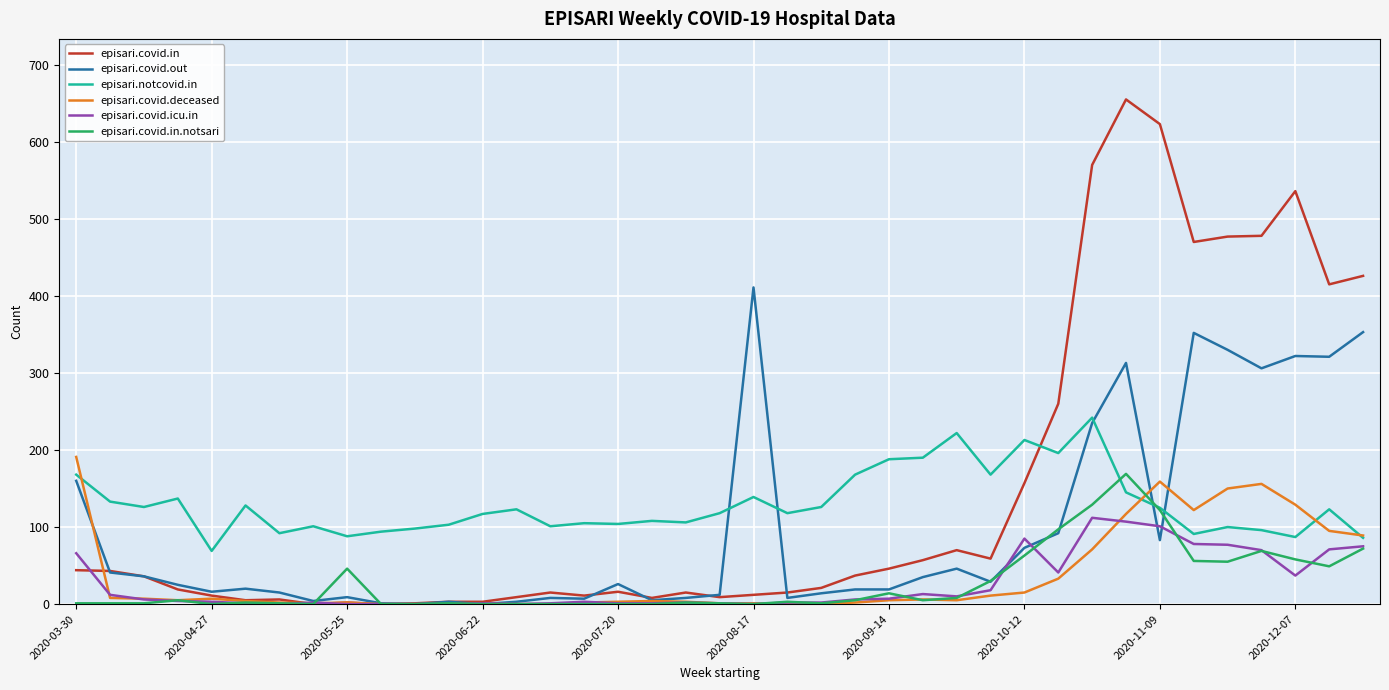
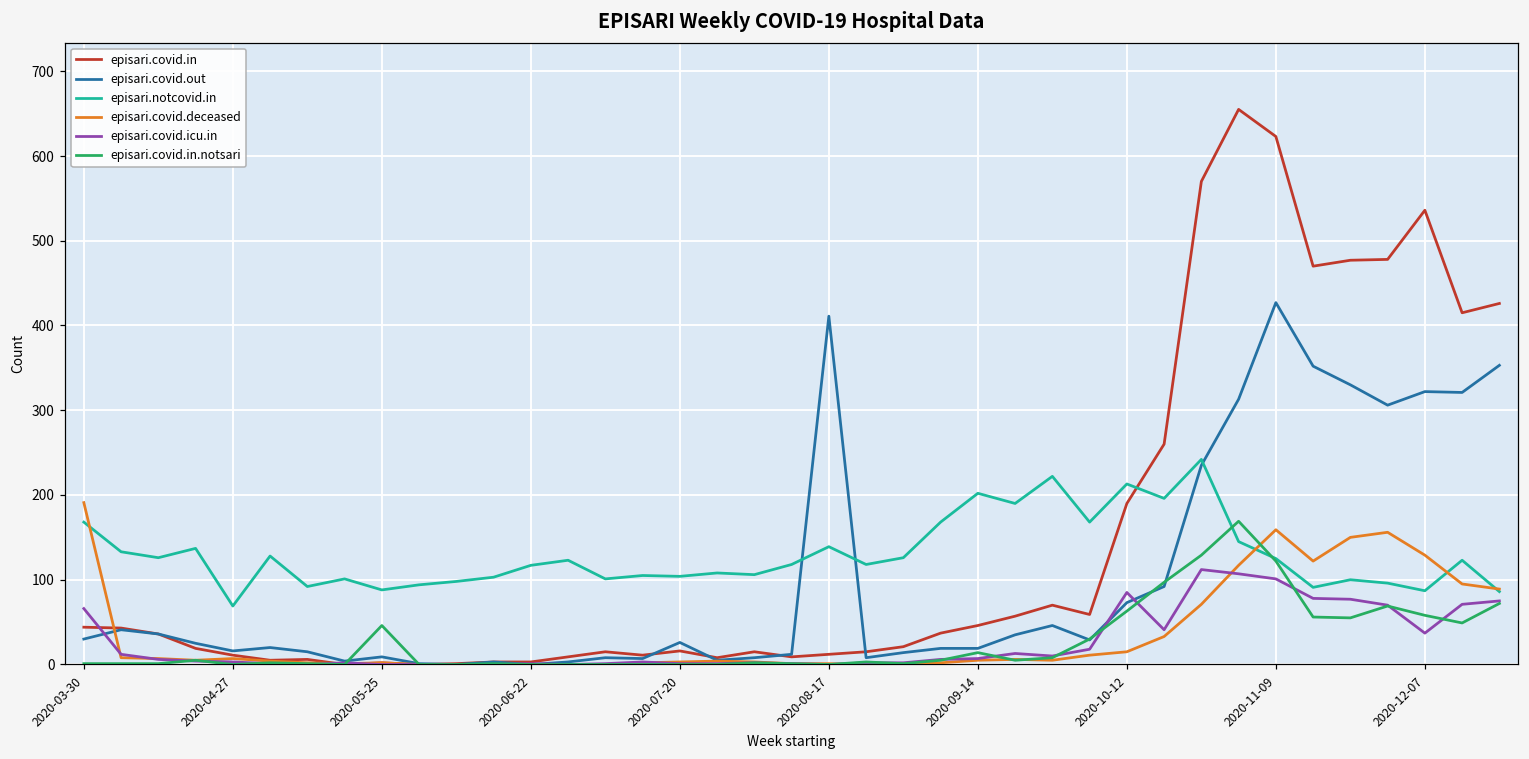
episari.covid.out, 2020-03-30: 160 -> 30
episari.notcovid.in, 2020-09-14: 190 -> 200
episari.covid.in, 2020-10-12: 160 -> 190
episari.covid.out, 2020-11-09: 80 -> 430
